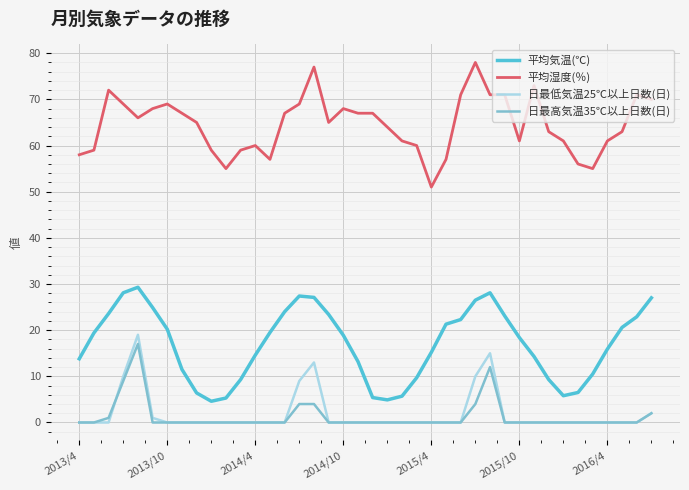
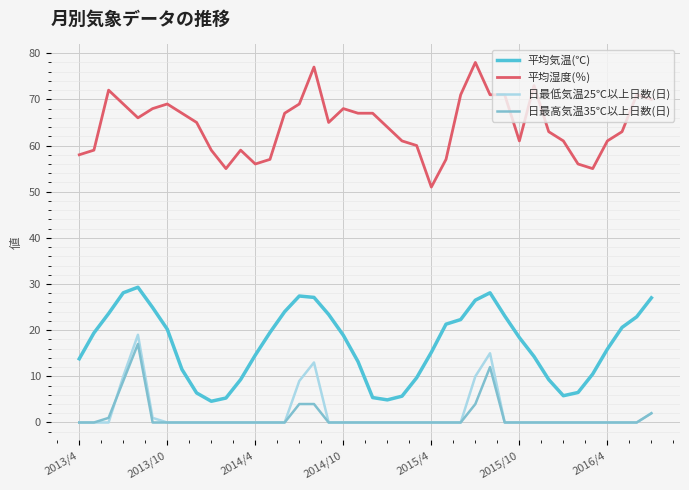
平均湿度(％), 2014/4: 60 -> 56
